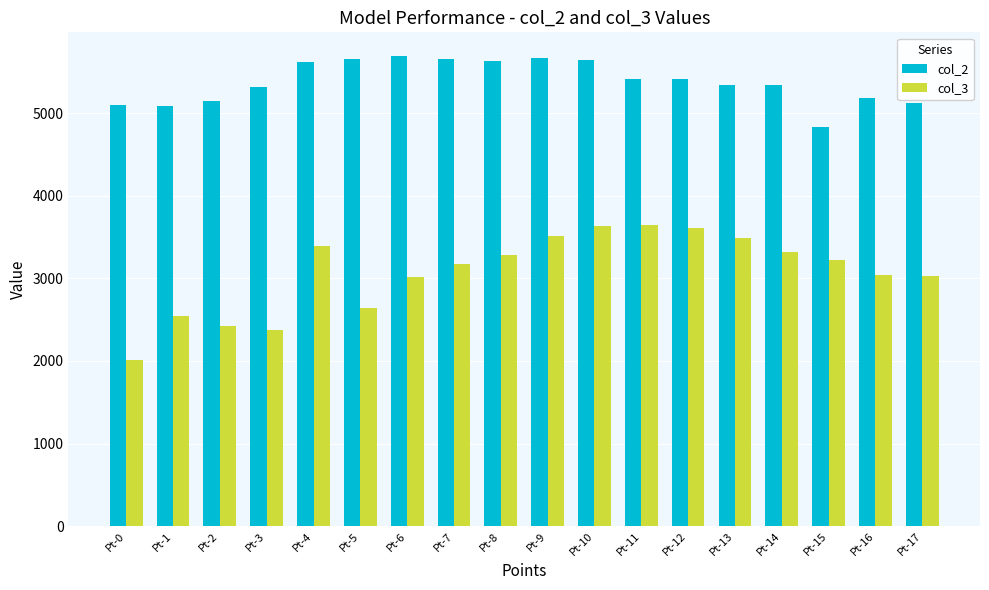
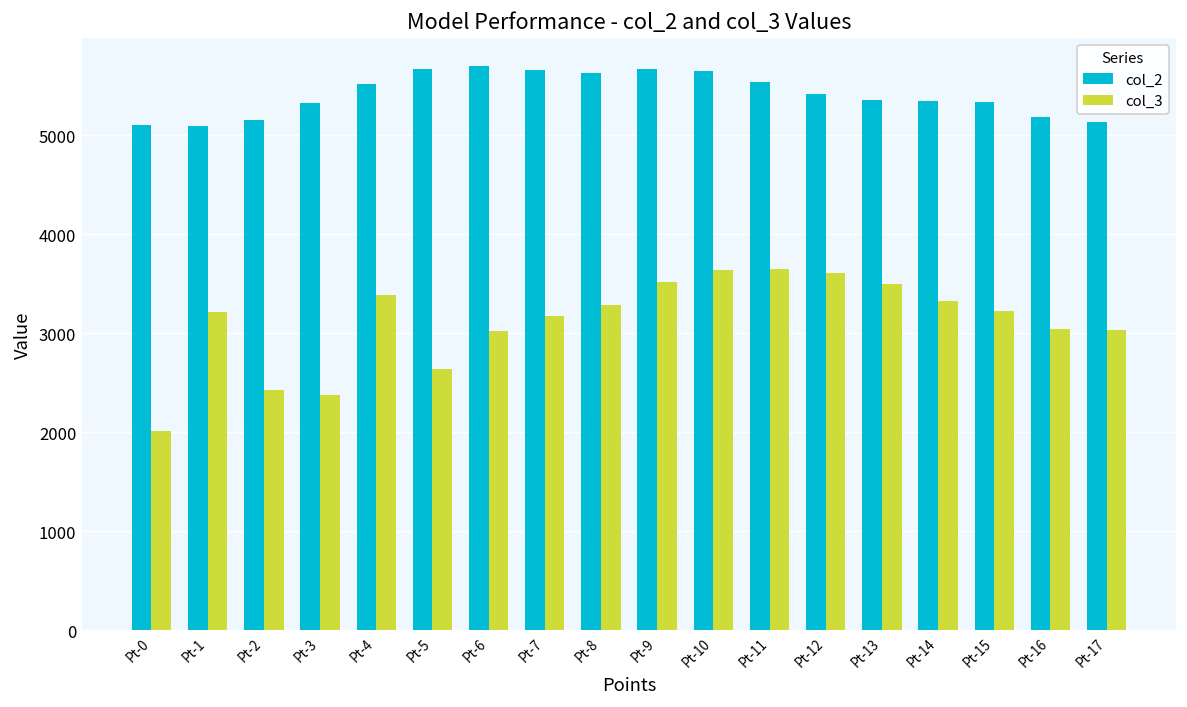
col_3, Pt-1: 2600 -> 3200
col_2, Pt-4: 5600 -> 5500
col_2, Pt-11: 5400 -> 5500
col_2, Pt-15: 4800 -> 5300
